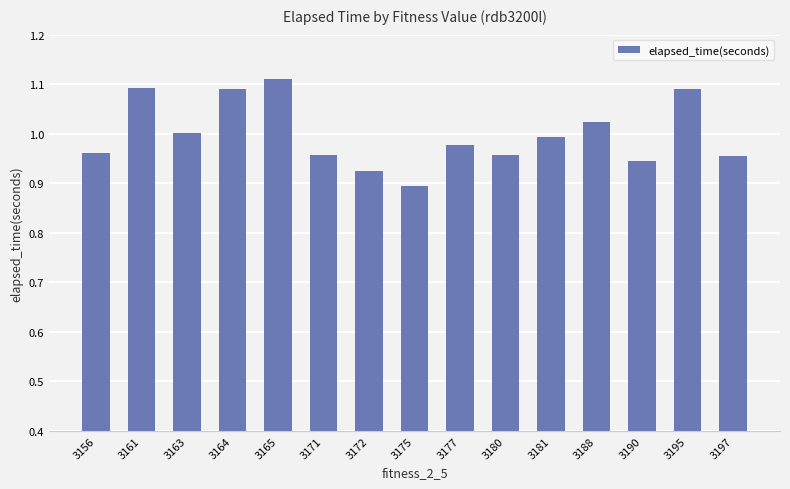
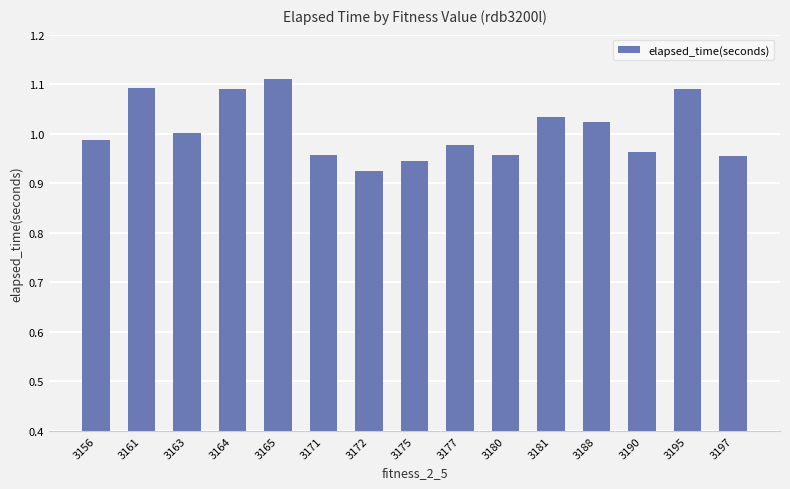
3156: 0.96 -> 0.99
3175: 0.89 -> 0.95
3181: 0.99 -> 1.03
3190: 0.95 -> 0.96
